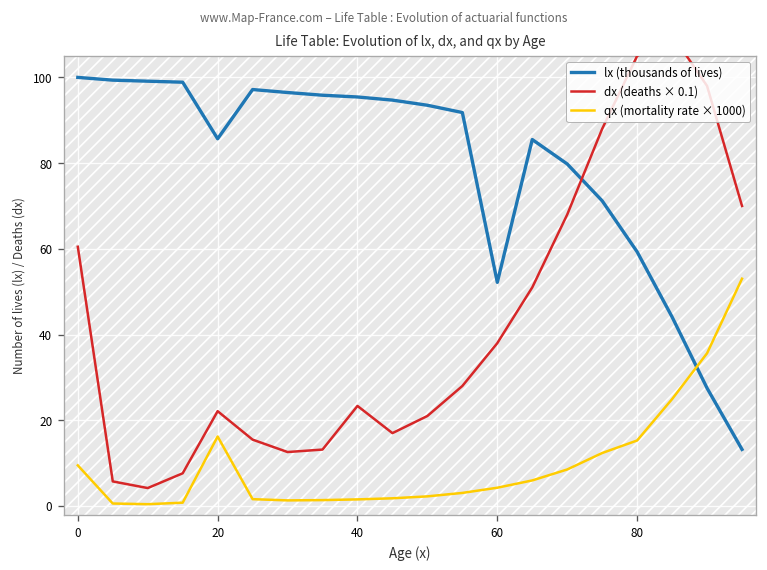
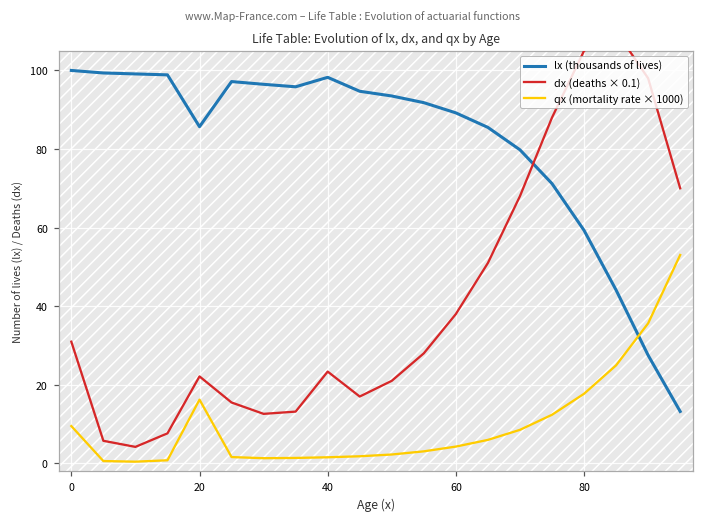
dx (deaths × 0.1), 0: 60 -> 31
lx (thousands of lives), 40: 95 -> 98
lx (thousands of lives), 60: 52 -> 89
qx (mortality rate × 1000), 80: 15 -> 18
